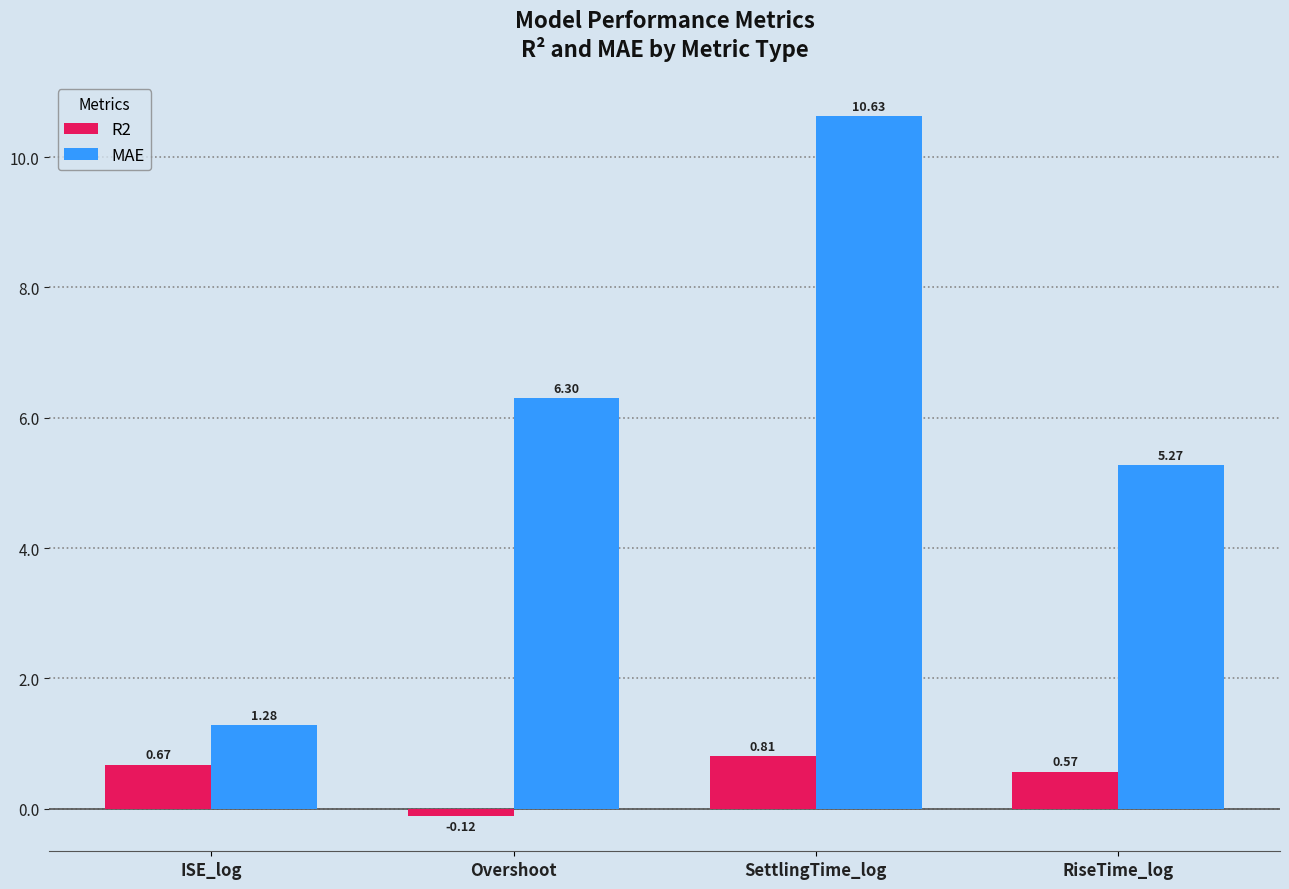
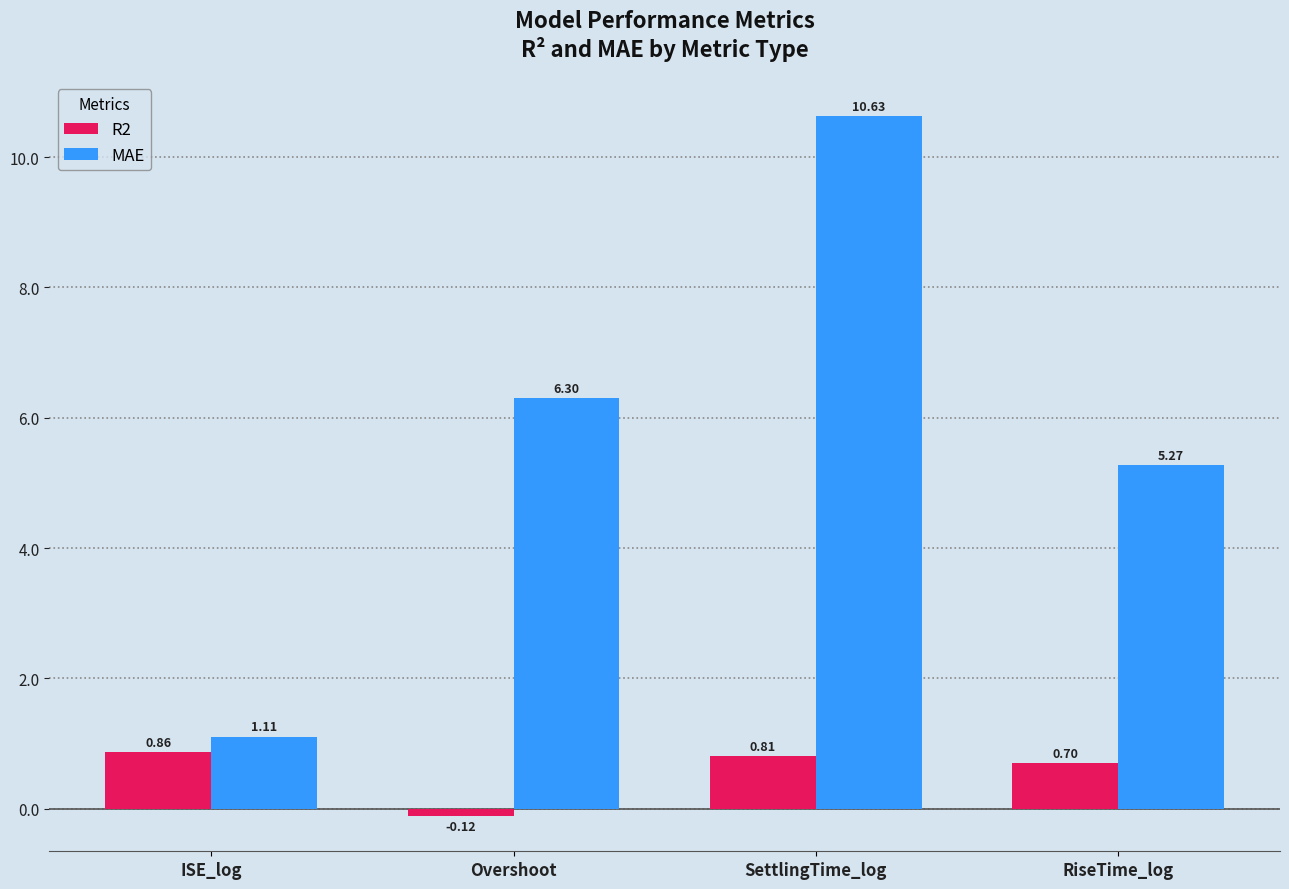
R2, ISE_log: 0.67 -> 0.86
MAE, ISE_log: 1.28 -> 1.11
R2, RiseTime_log: 0.57 -> 0.70
